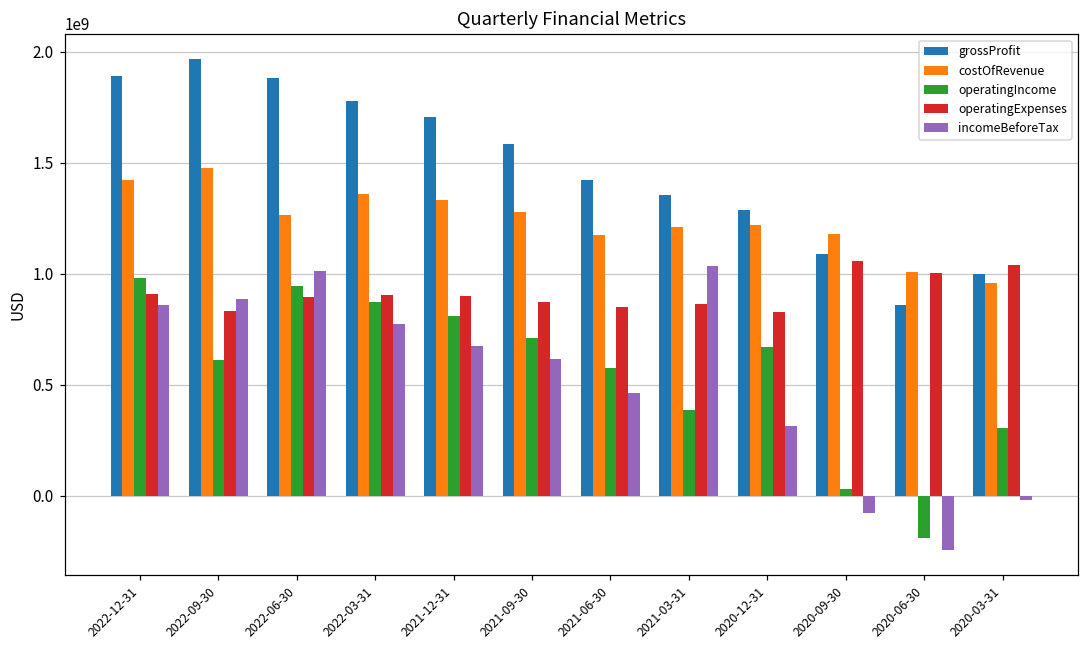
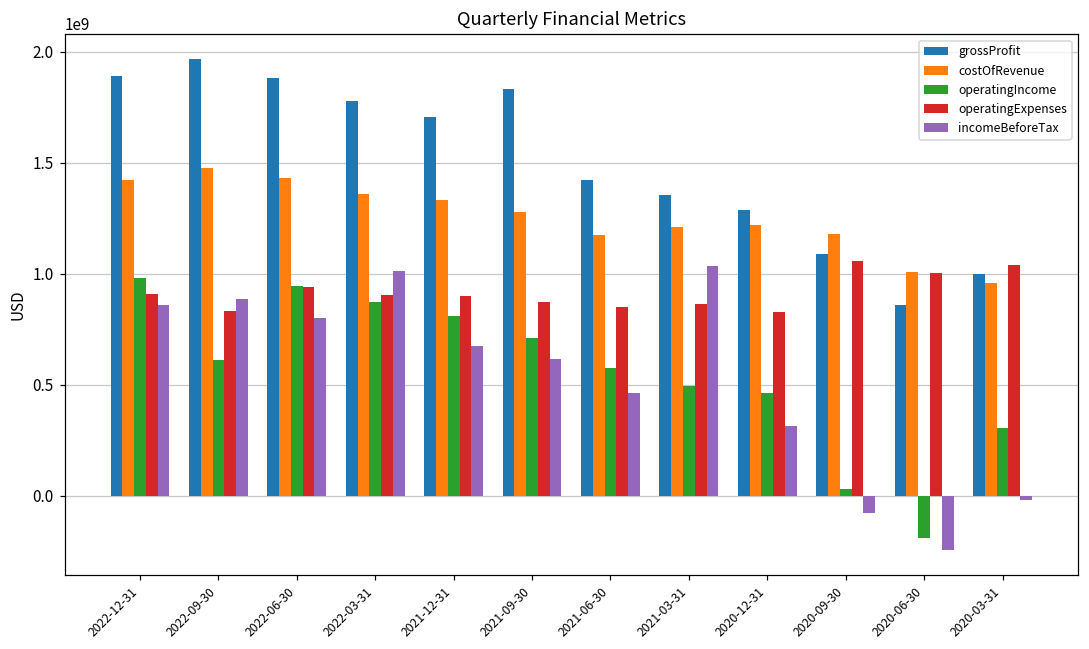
costOfRevenue, 2022-06-30: 1260000000 -> 1430000000
operatingExpenses, 2022-06-30: 900000000 -> 940000000
incomeBeforeTax, 2022-06-30: 1010000000 -> 800000000
incomeBeforeTax, 2022-03-31: 770000000 -> 1010000000
grossProfit, 2021-09-30: 1580000000 -> 1830000000
operatingIncome, 2021-03-31: 380000000 -> 490000000
operatingIncome, 2020-12-31: 670000000 -> 460000000
